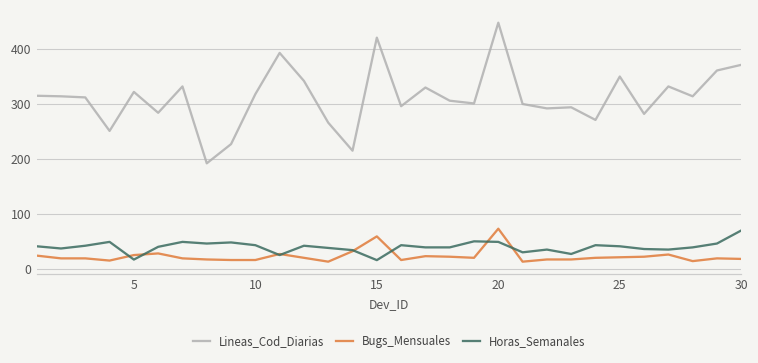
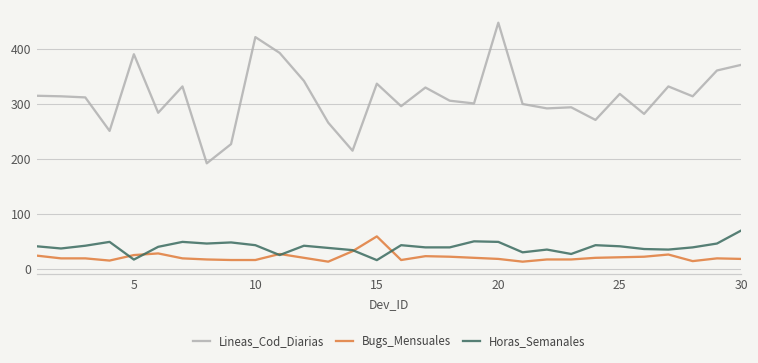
Lineas_Cod_Diarias, 5: 320 -> 390
Lineas_Cod_Diarias, 10: 320 -> 420
Lineas_Cod_Diarias, 15: 420 -> 340
Bugs_Mensuales, 20: 70 -> 20
Lineas_Cod_Diarias, 25: 350 -> 320
